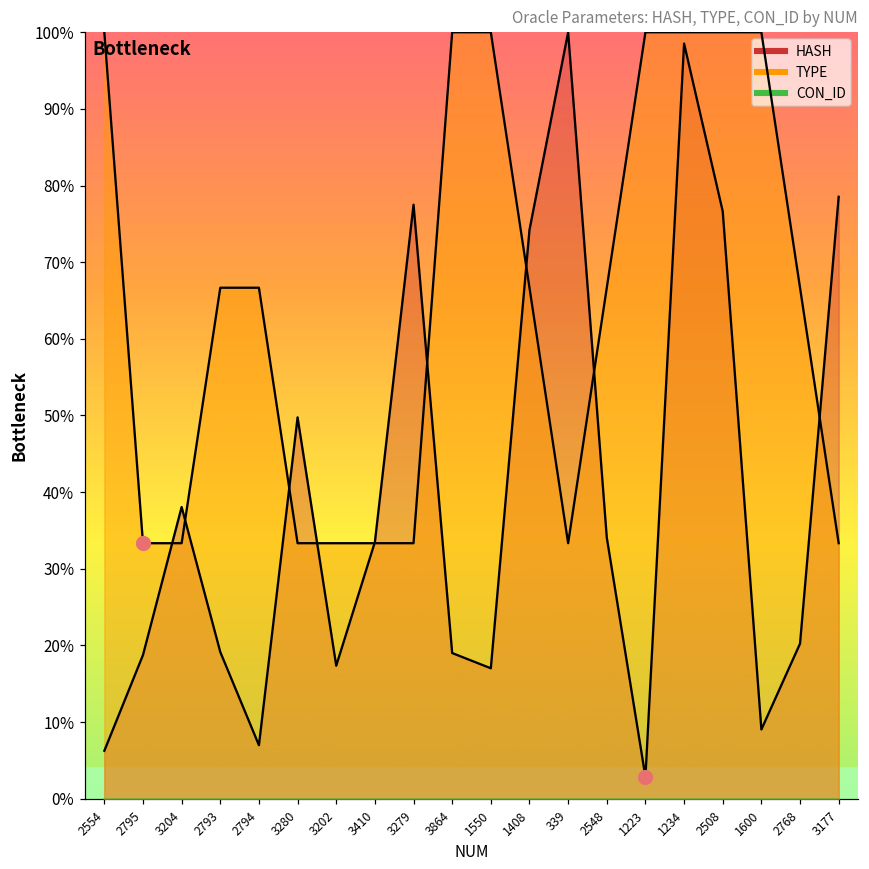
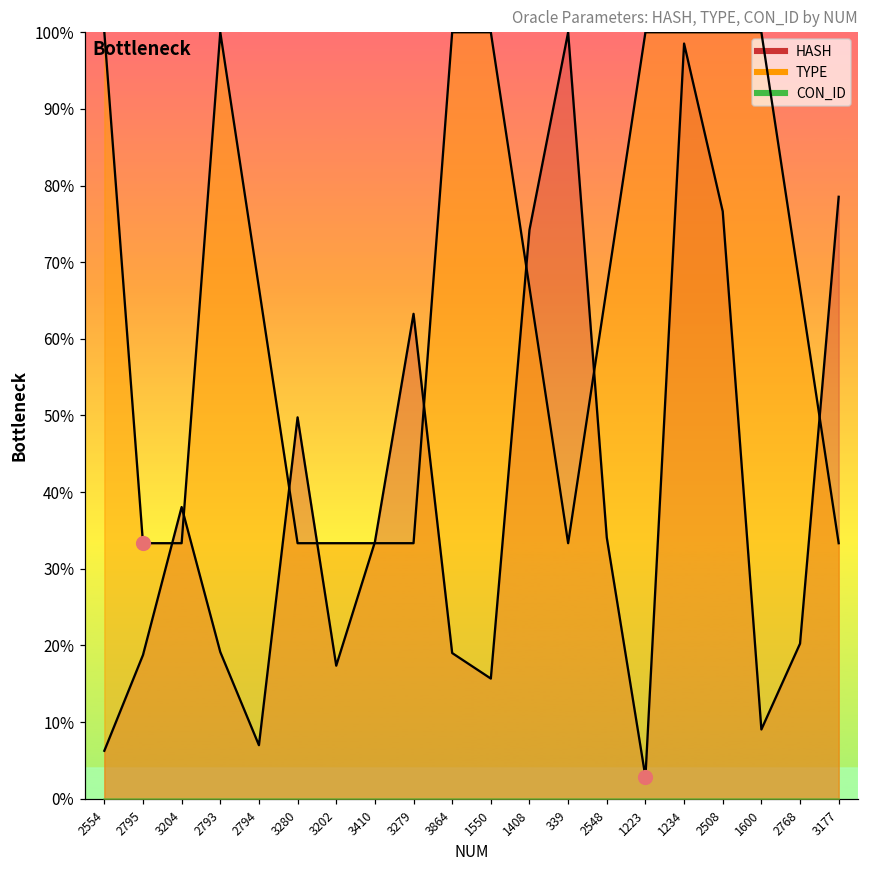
TYPE, 2793: 67% -> 100%
HASH, 3279: 78% -> 63%
HASH, 1550: 17% -> 16%
